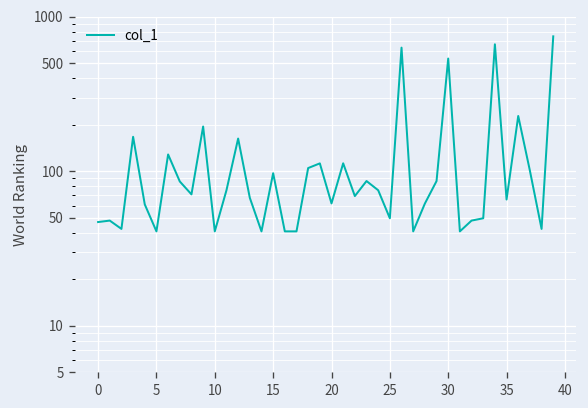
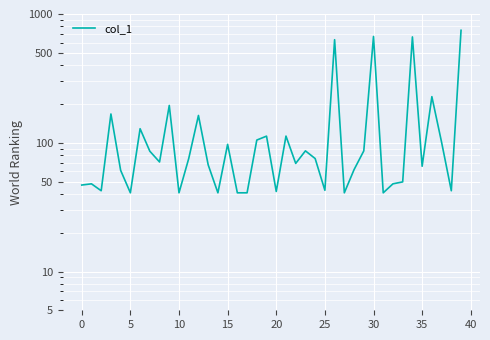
20: 60 -> 42
25: 50 -> 43
30: 540 -> 700
